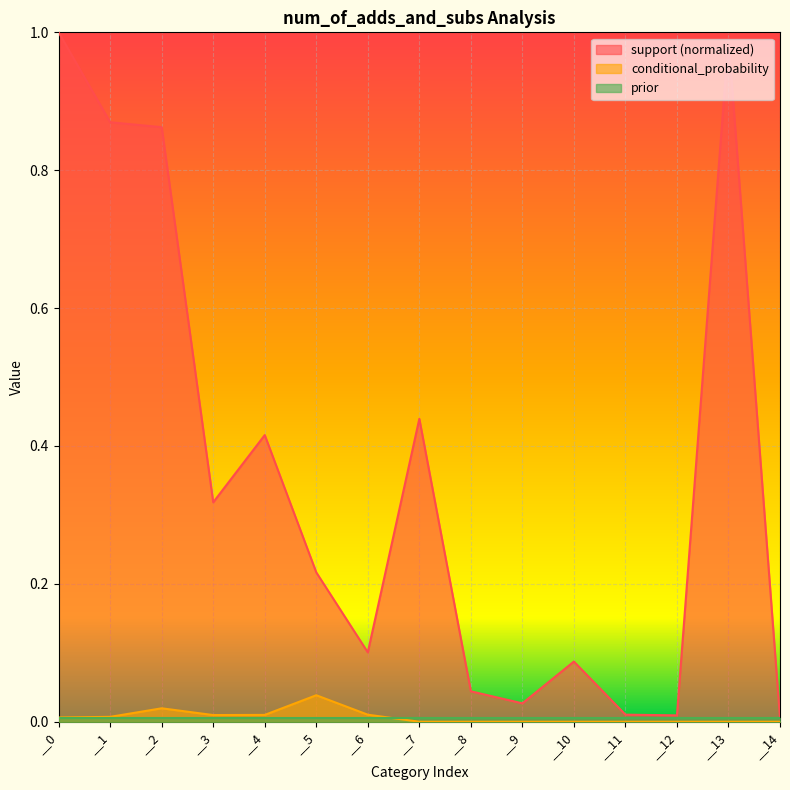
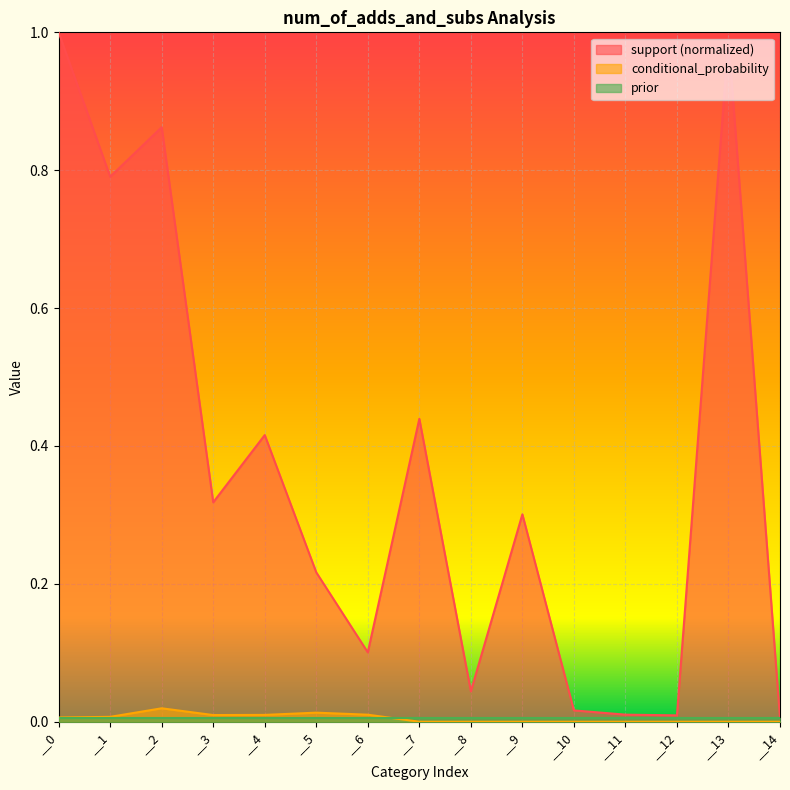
support (normalized), __1: 0.87 -> 0.79
conditional_probability, __5: 0.04 -> 0.01
support (normalized), __9: 0.03 -> 0.30
support (normalized), __10: 0.09 -> 0.02
